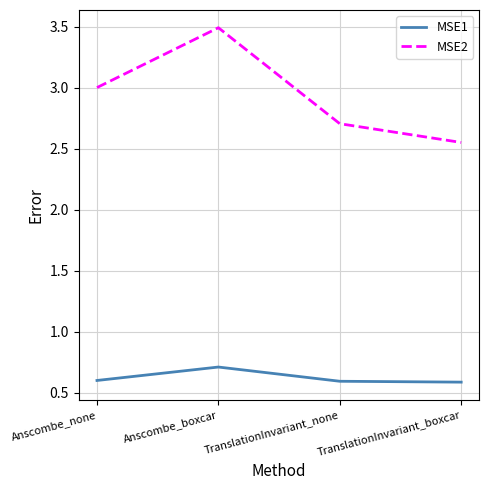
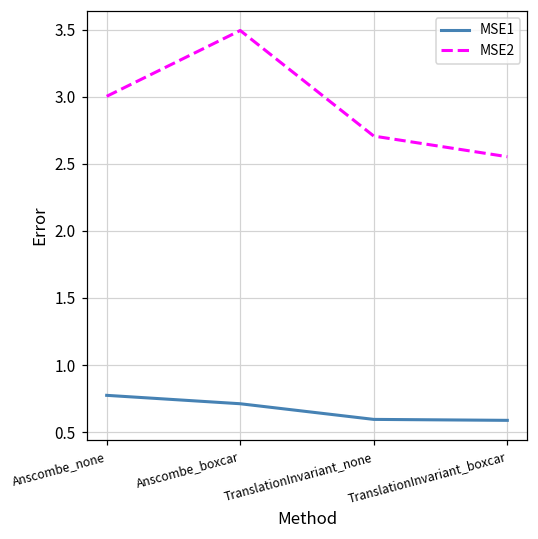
MSE1, Anscombe_none: 0.60 -> 0.77
